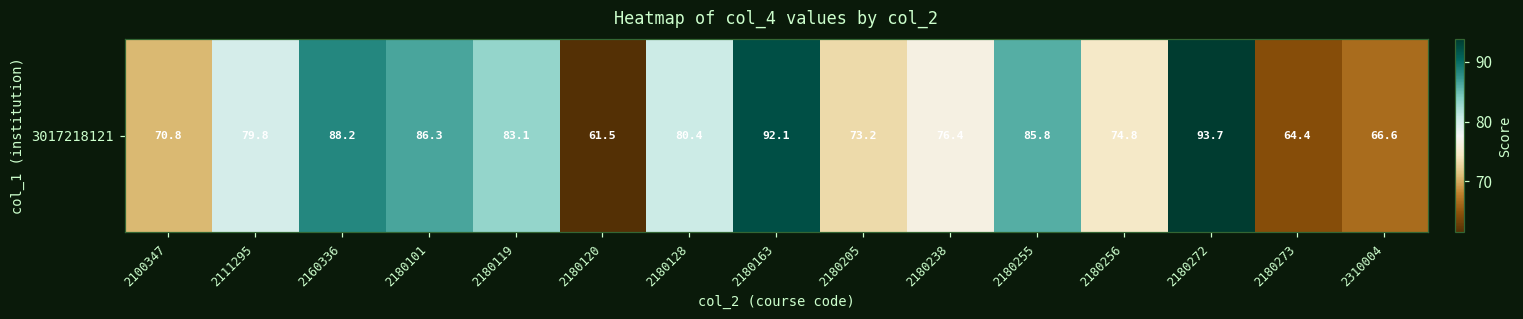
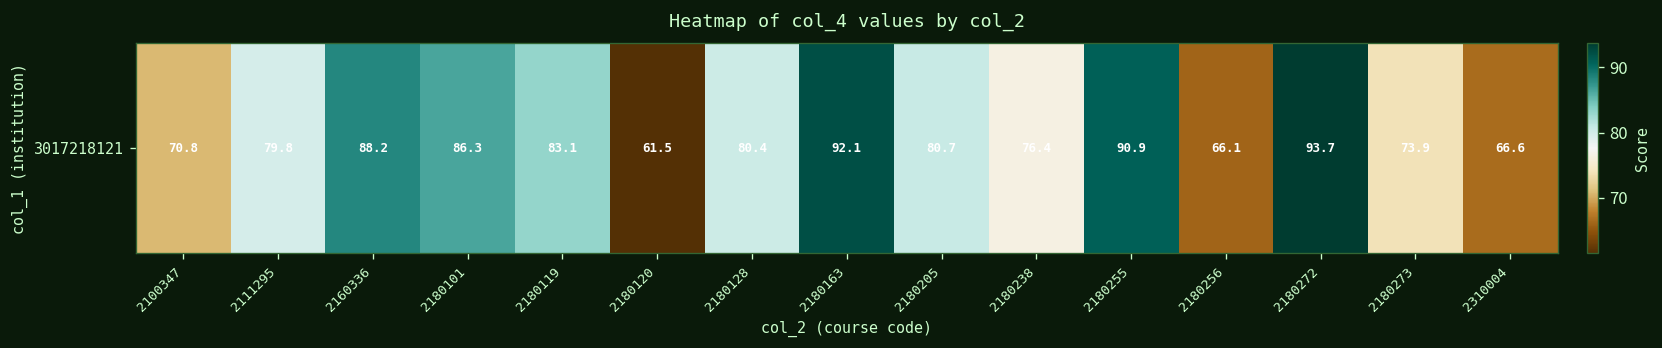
3017218121, 2180205: 73.2 -> 80.7
3017218121, 2180255: 85.8 -> 90.9
3017218121, 2180256: 74.8 -> 66.1
3017218121, 2180273: 64.4 -> 73.9
